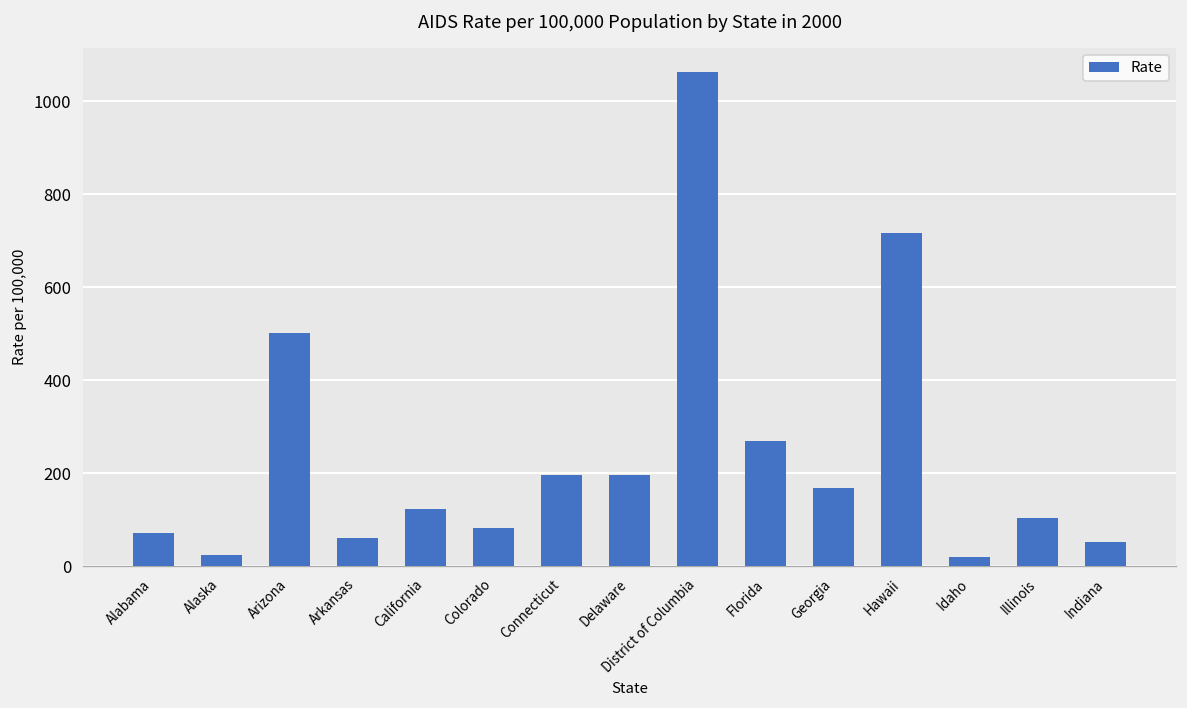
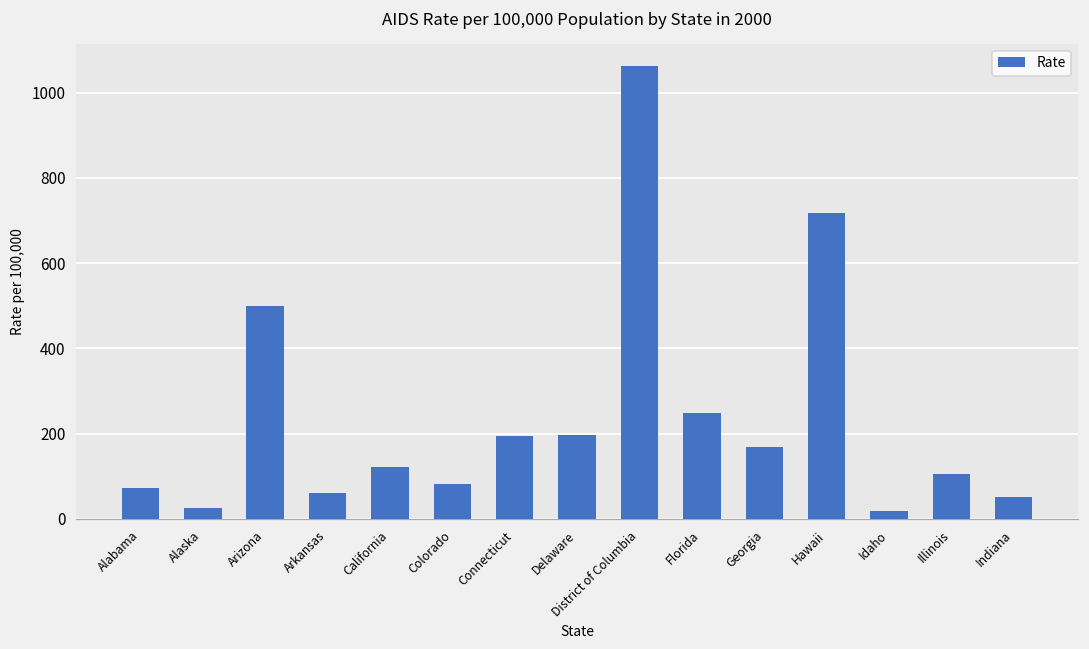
Florida: 270 -> 250
